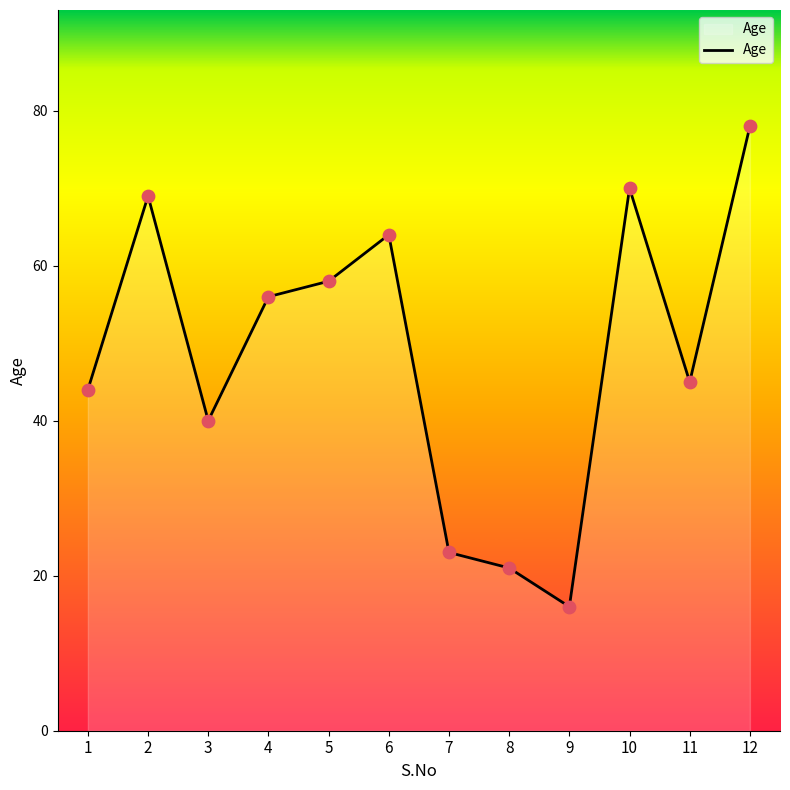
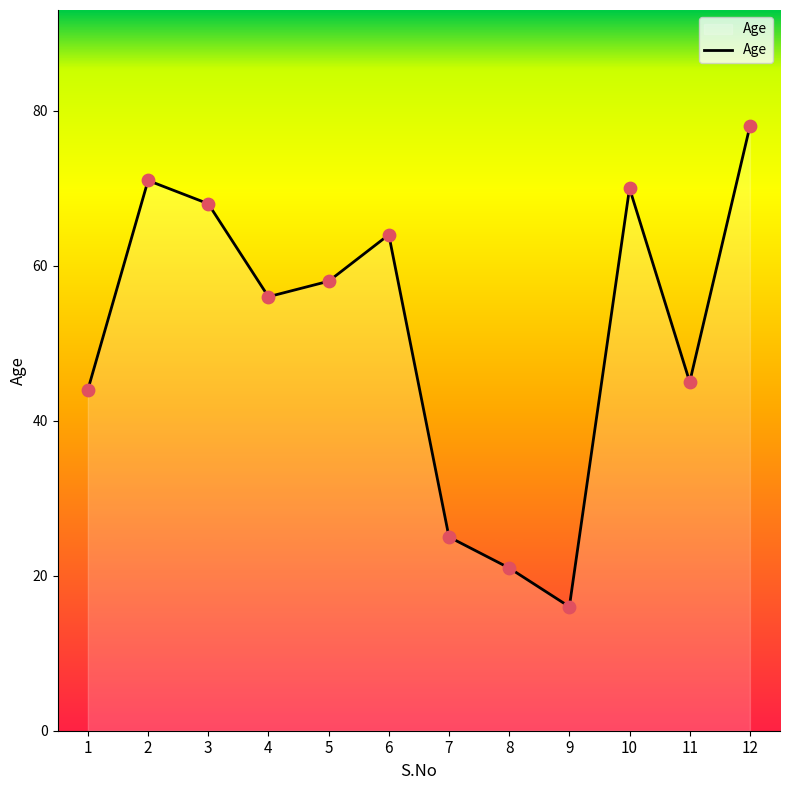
2: 69 -> 71
3: 40 -> 68
7: 23 -> 25
